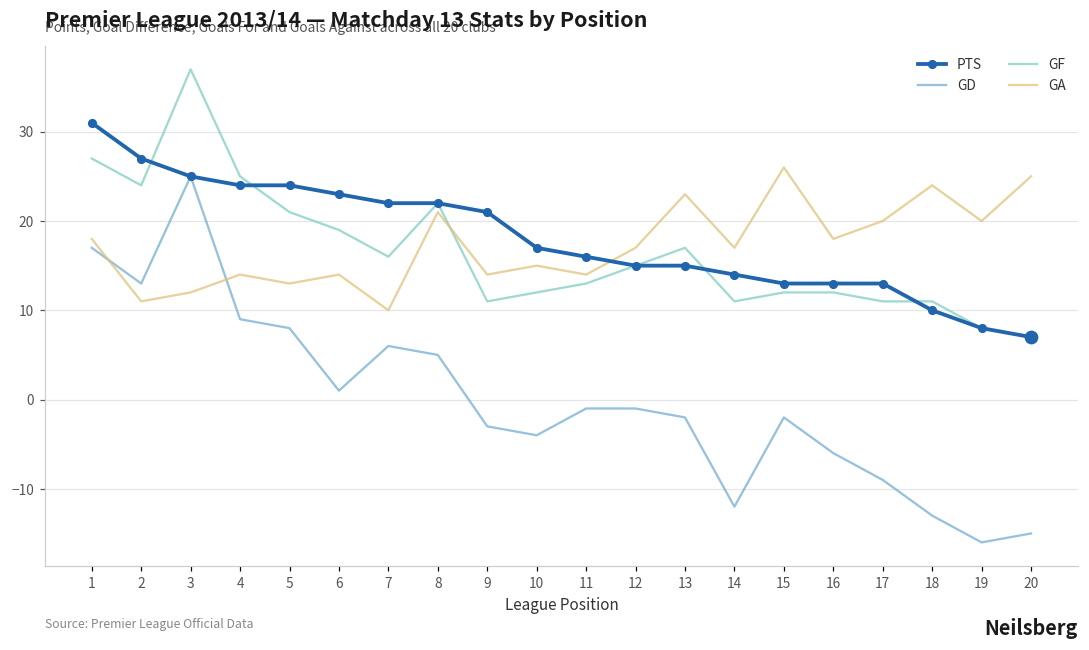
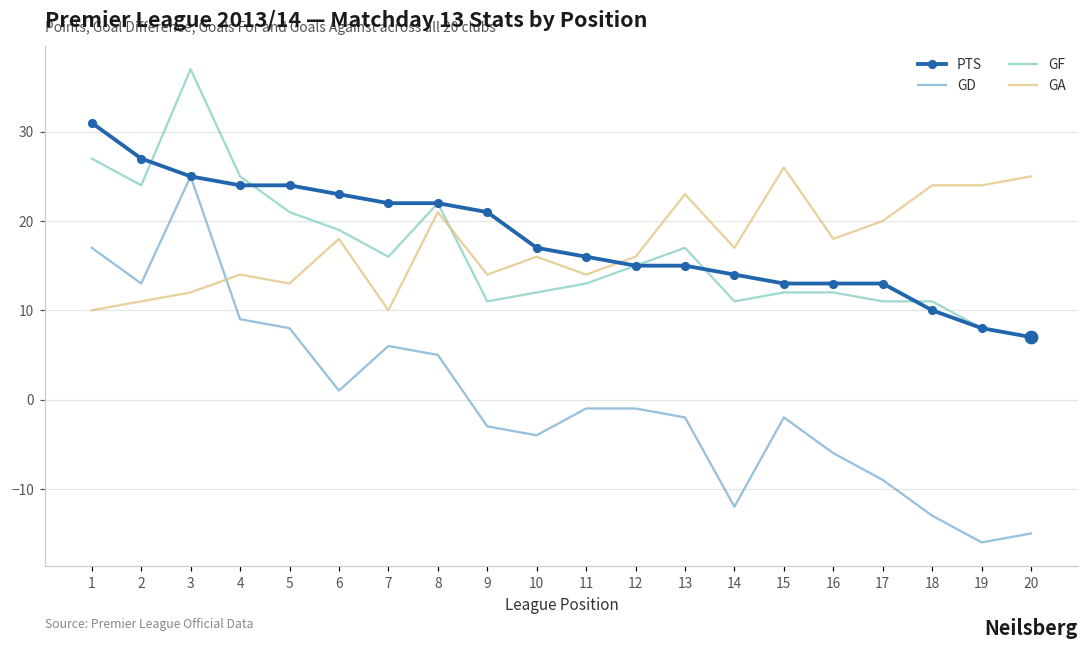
GA, 1: 18 -> 10
GA, 6: 14 -> 18
GA, 10: 15 -> 16
GA, 12: 17 -> 16
GA, 19: 20 -> 24
